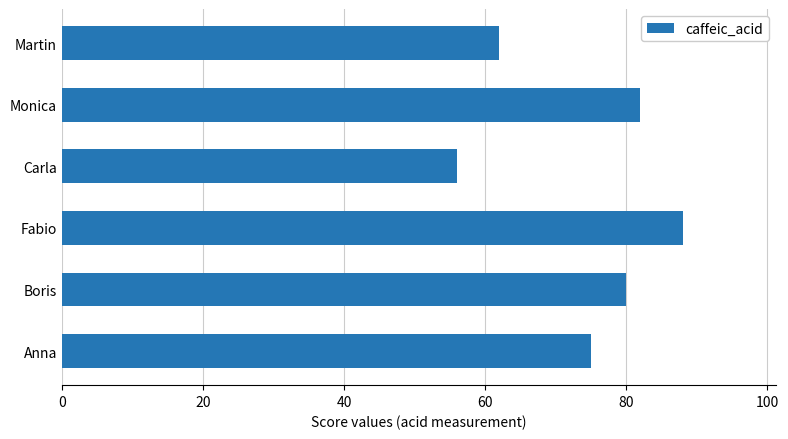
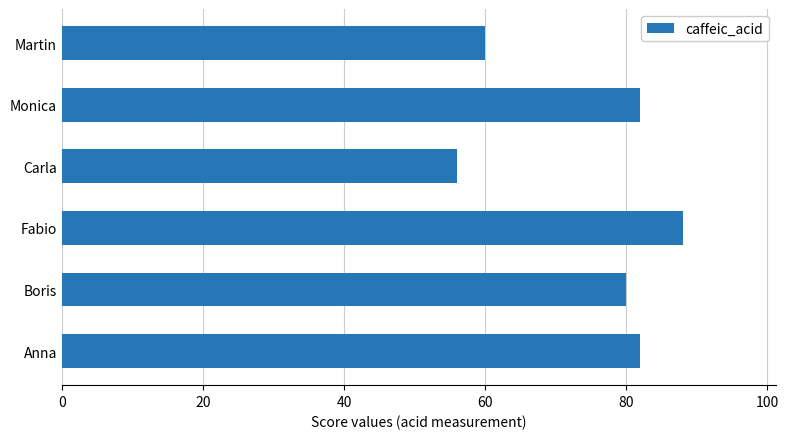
Martin: 62 -> 60
Anna: 75 -> 82
